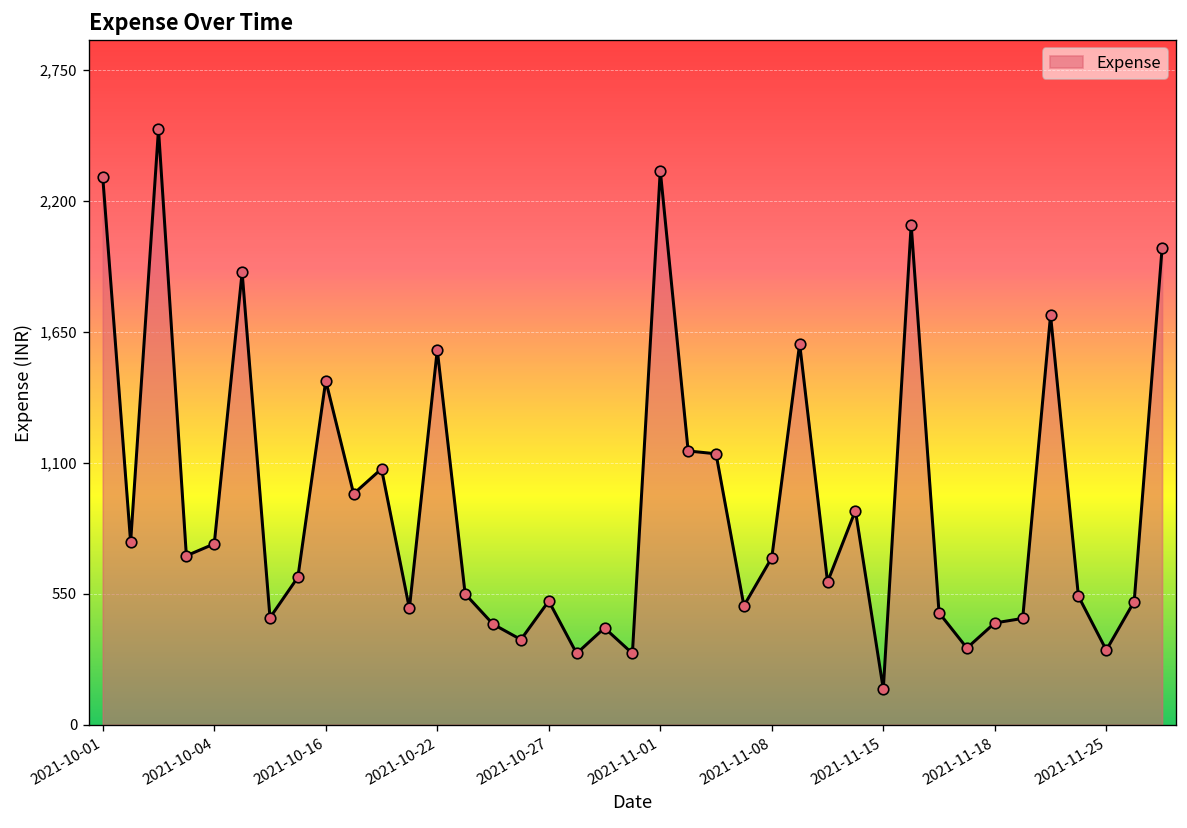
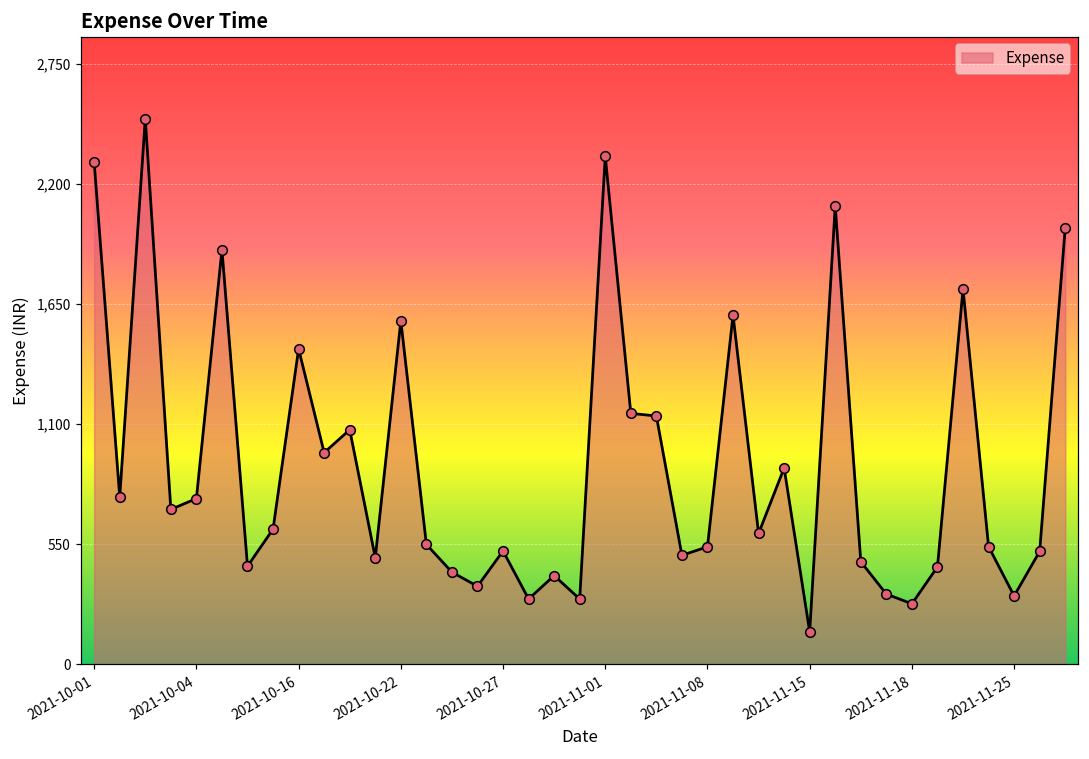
2021-11-08: 700 -> 540
2021-11-18: 430 -> 280
